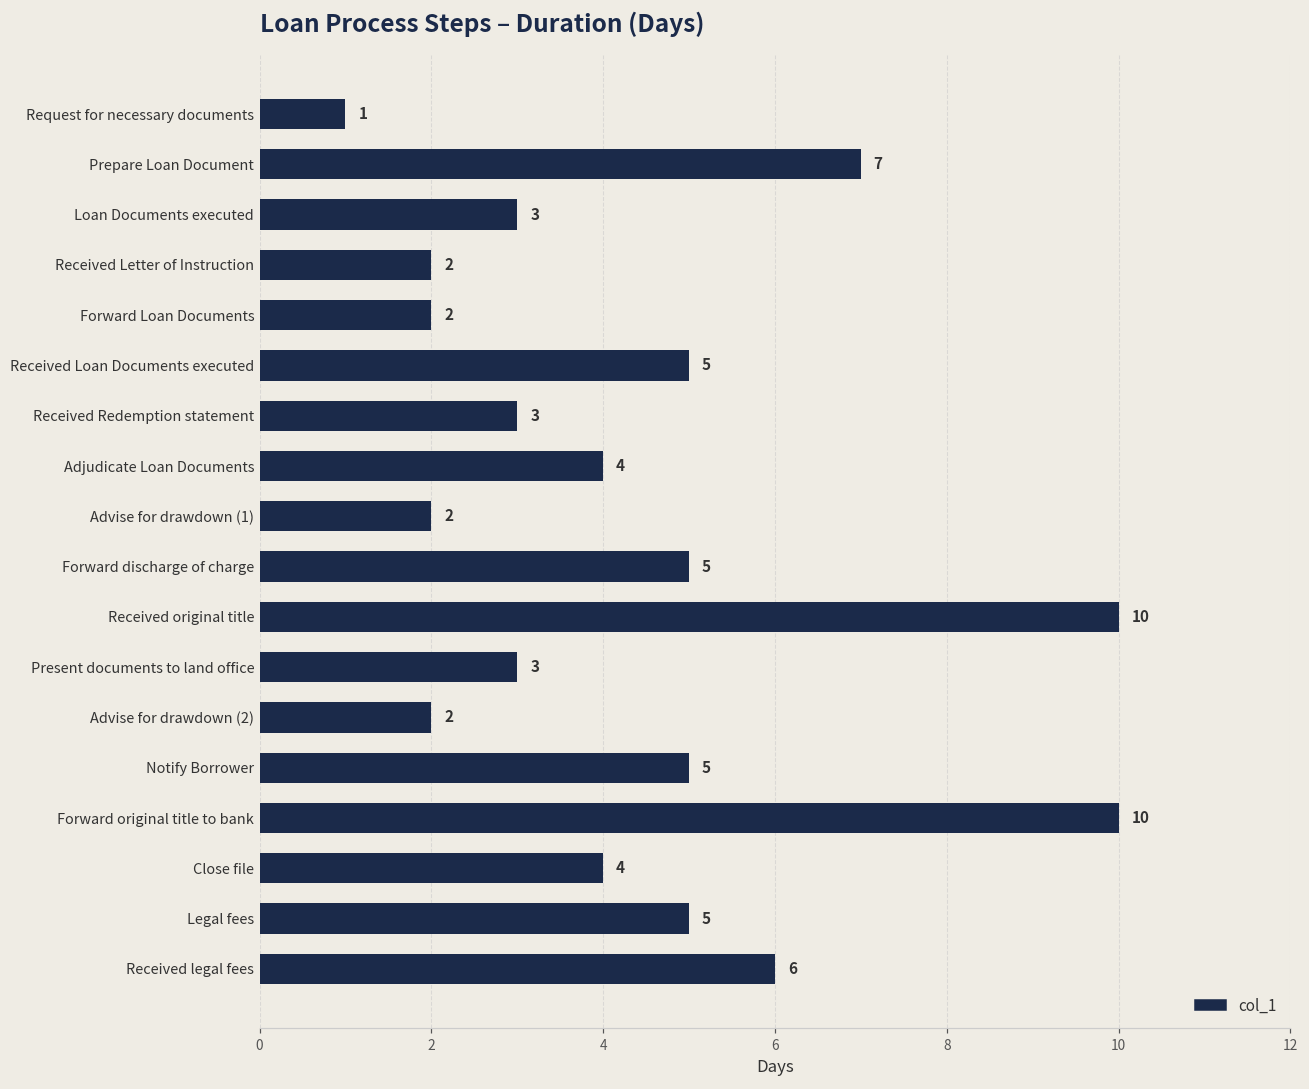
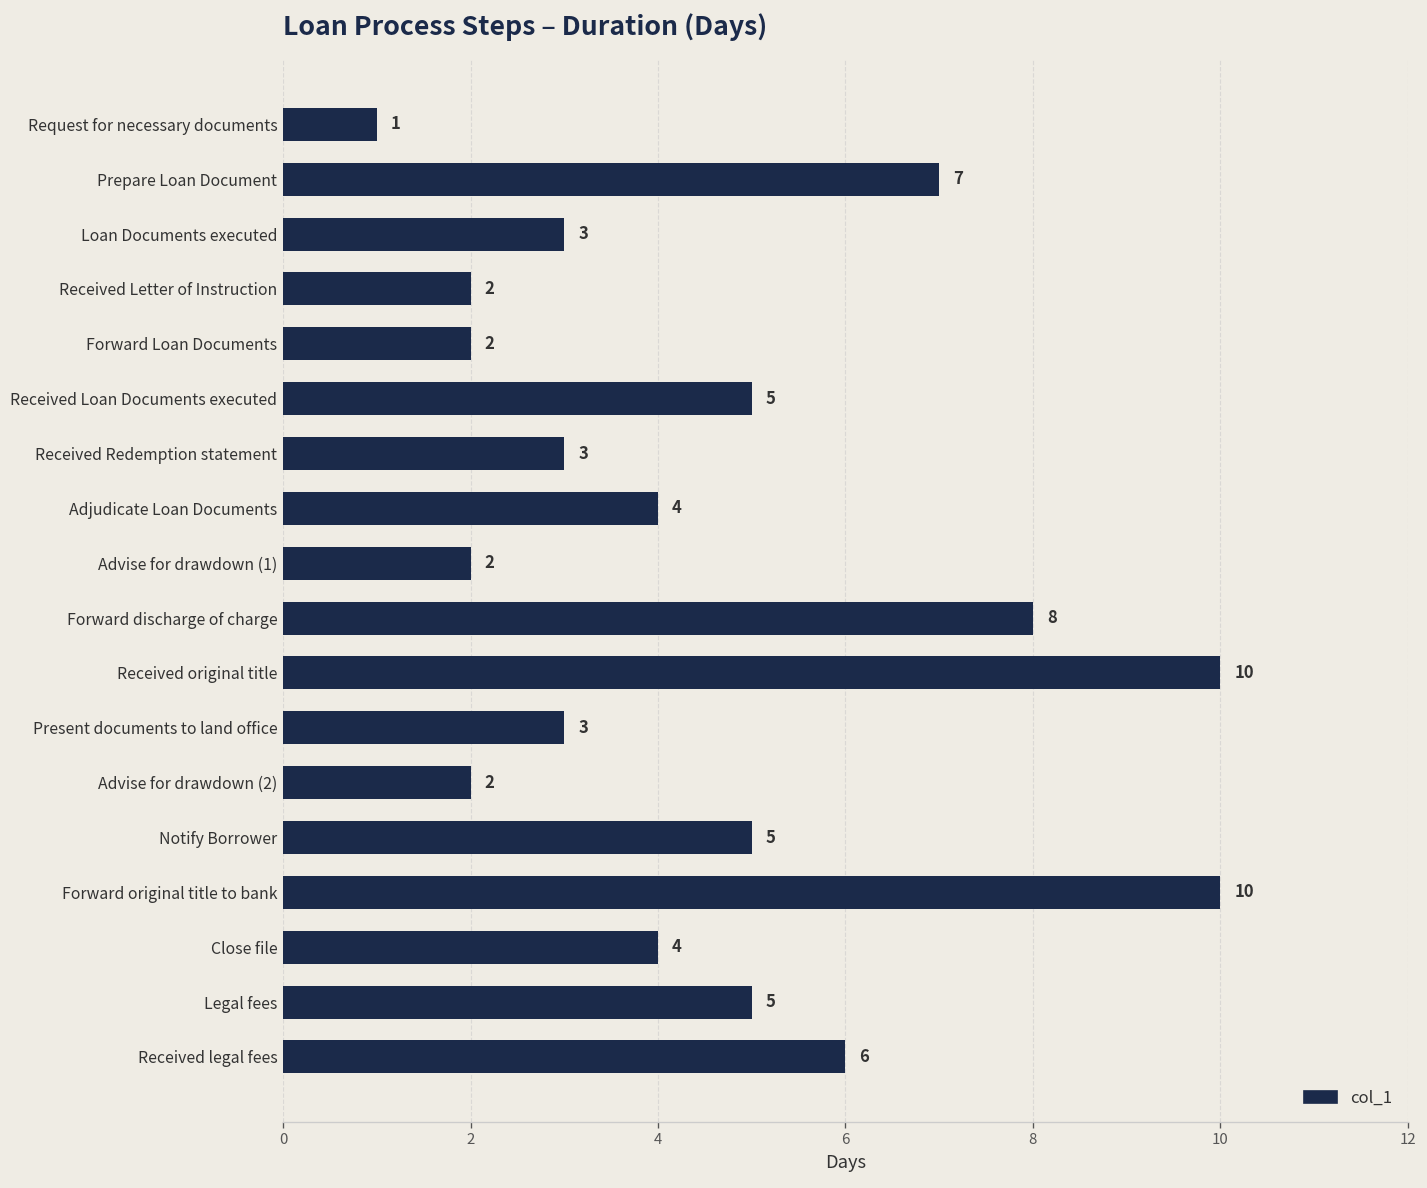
Forward discharge of charge: 5 -> 8
